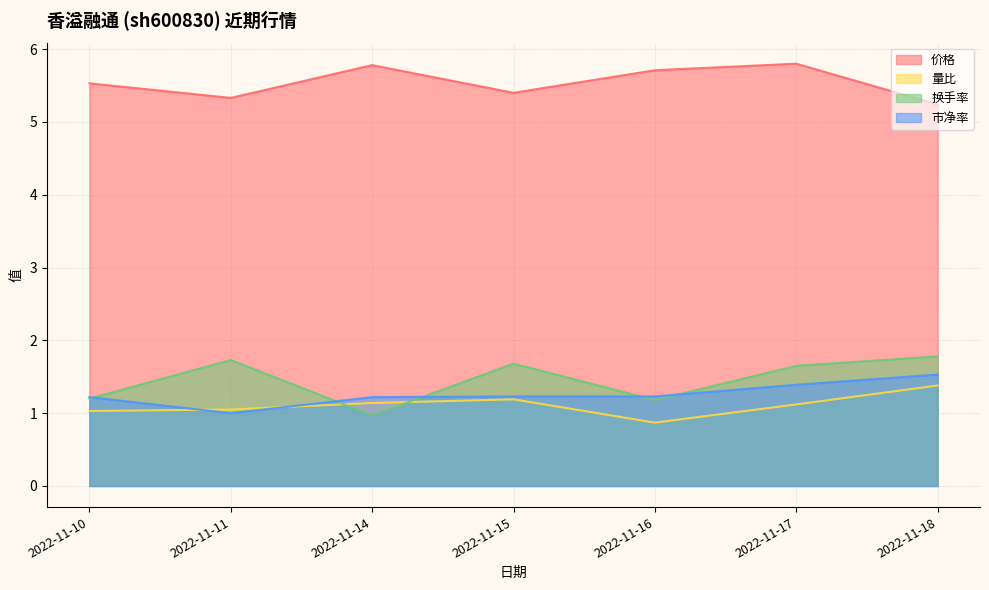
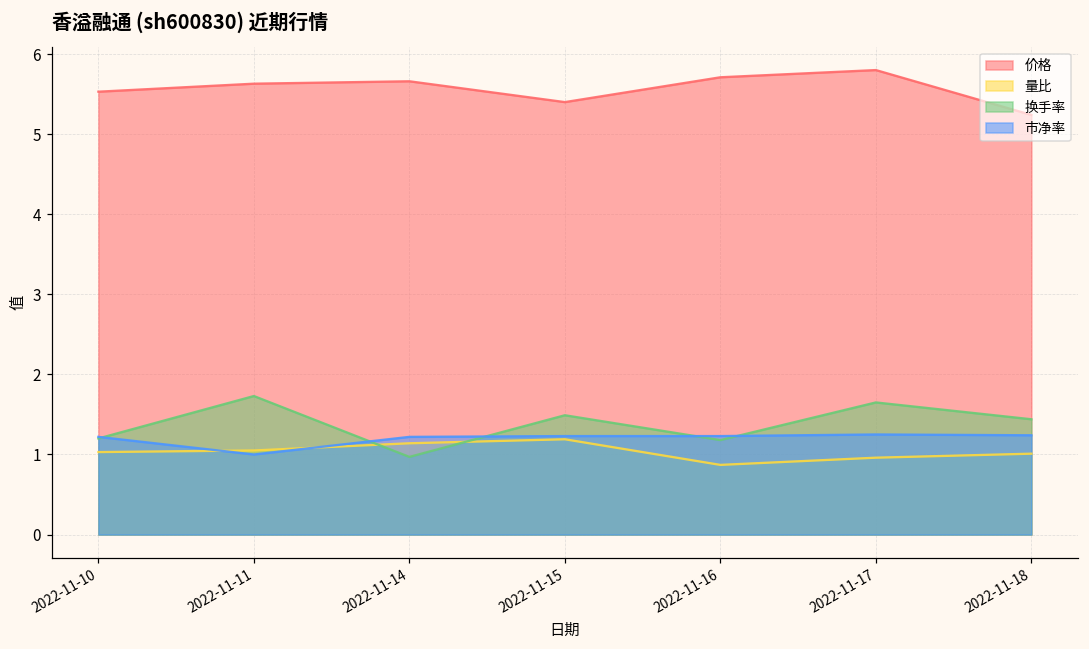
价格, 2022-11-11: 5.3 -> 5.6
价格, 2022-11-14: 5.8 -> 5.7
换手率, 2022-11-15: 1.7 -> 1.5
量比, 2022-11-17: 1.1 -> 1.0
市净率, 2022-11-17: 1.4 -> 1.3
量比, 2022-11-18: 1.4 -> 1.0
换手率, 2022-11-18: 1.8 -> 1.4
市净率, 2022-11-18: 1.5 -> 1.2
